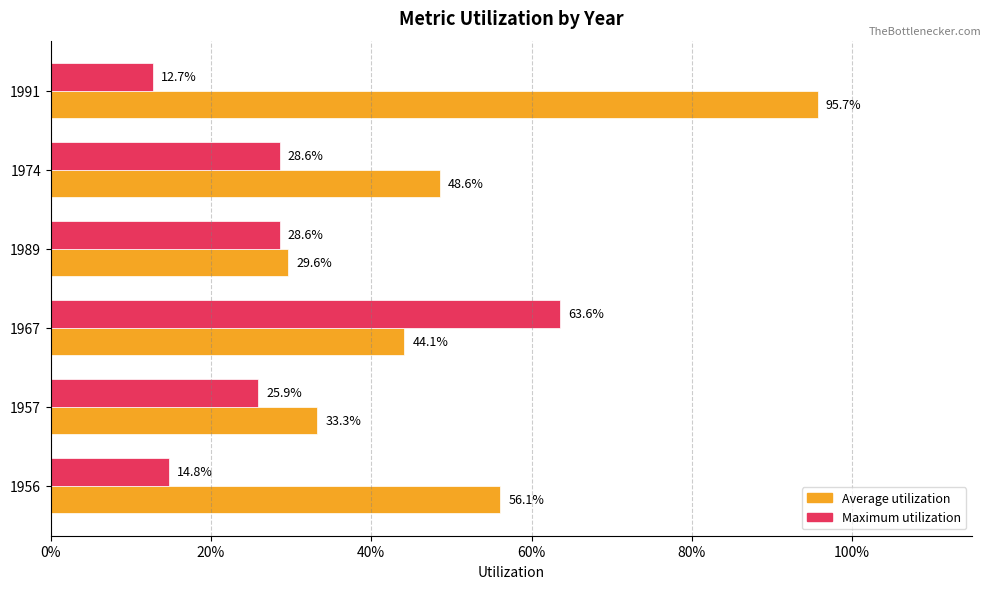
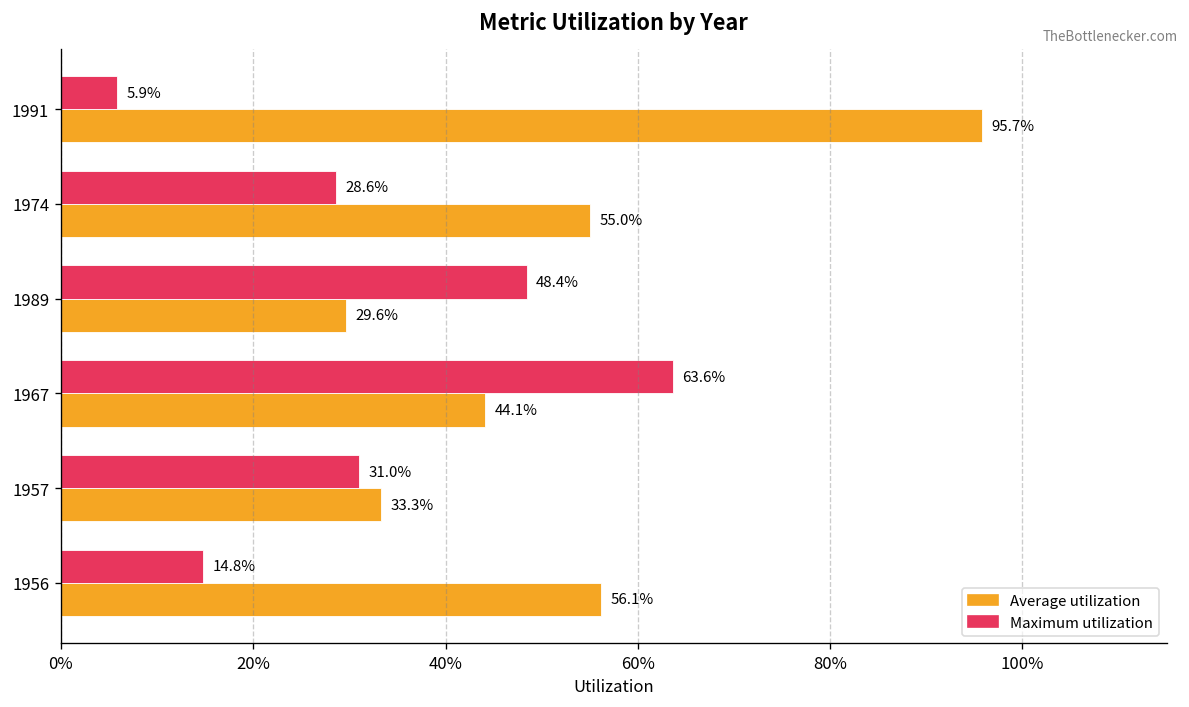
Maximum utilization, 1991: 12.7% -> 5.9%
Average utilization, 1974: 48.6% -> 55.0%
Maximum utilization, 1989: 28.6% -> 48.4%
Maximum utilization, 1957: 25.9% -> 31.0%
